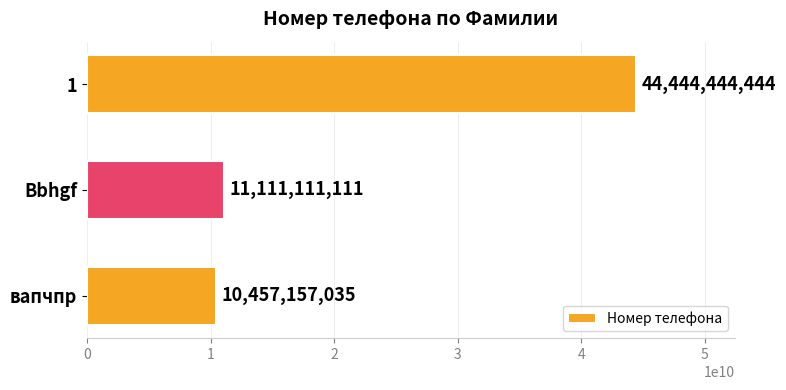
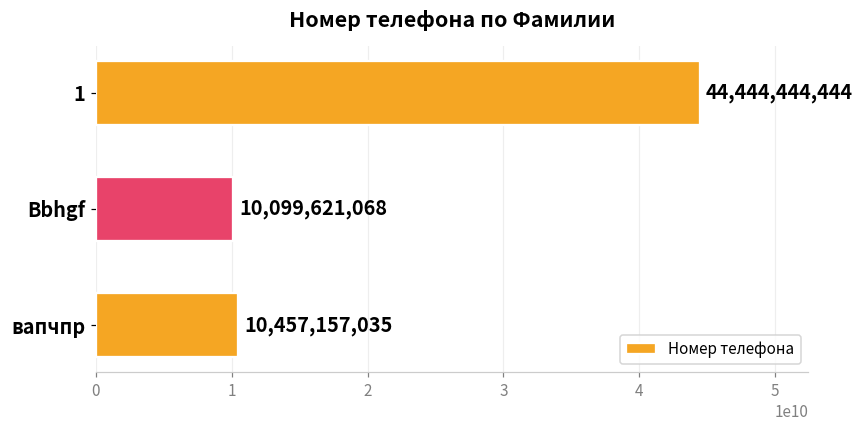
Bbhgf: 11,111,111,111 -> 10,099,621,068
